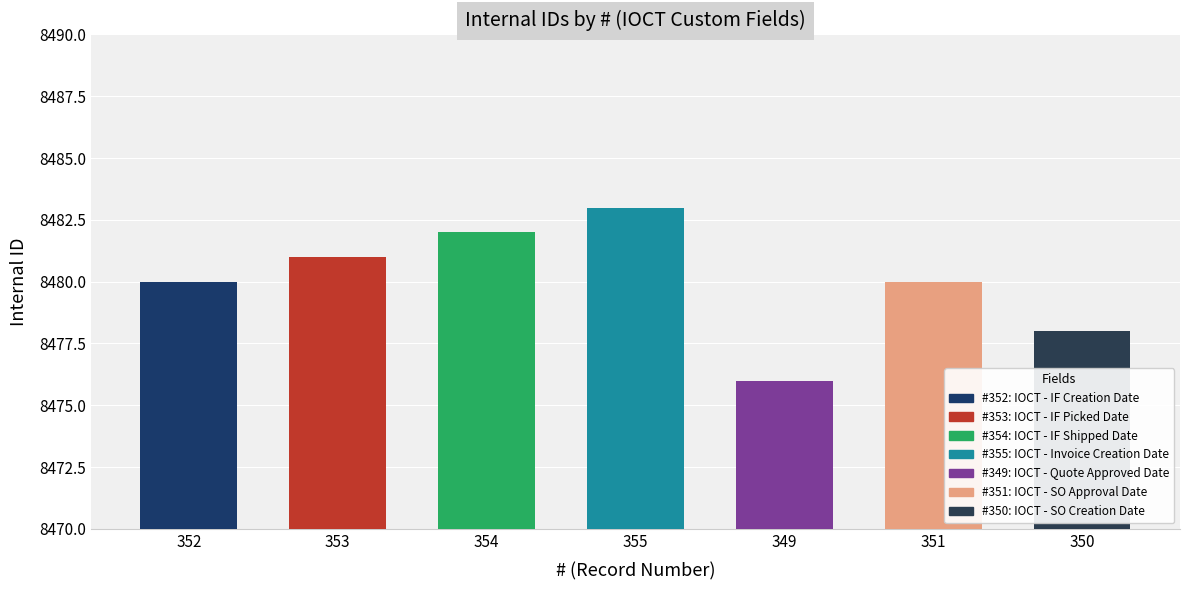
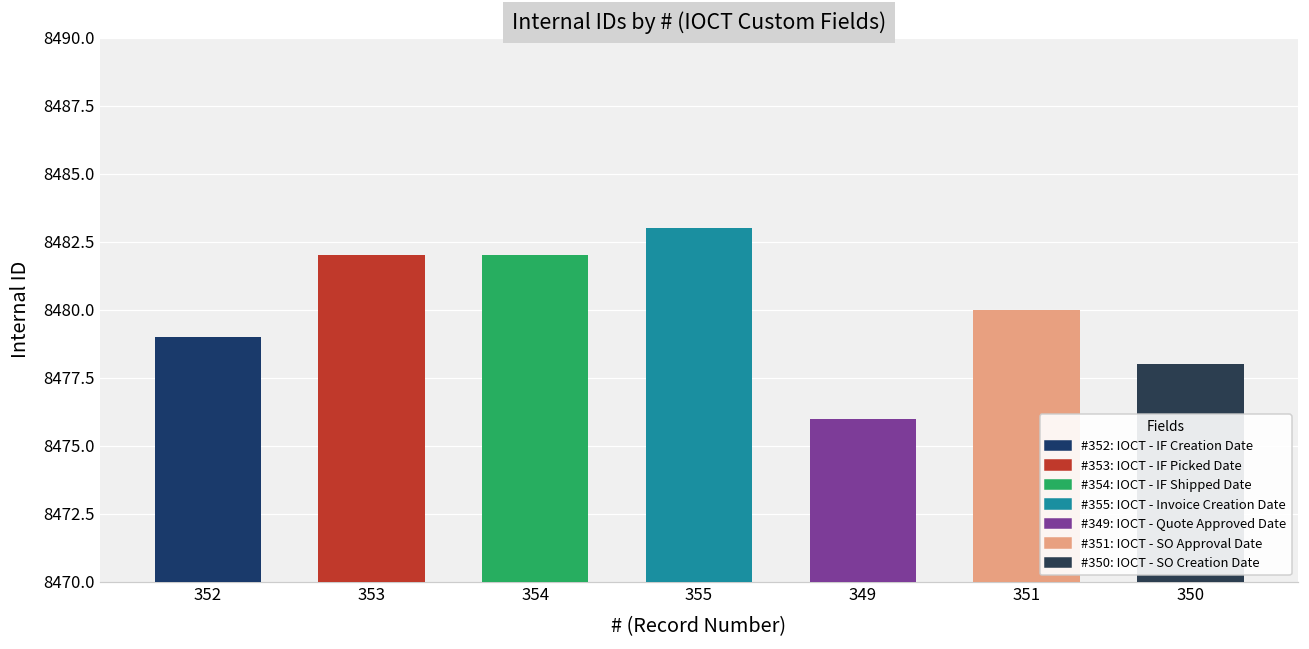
352: 8480 -> 8479
353: 8481 -> 8482
